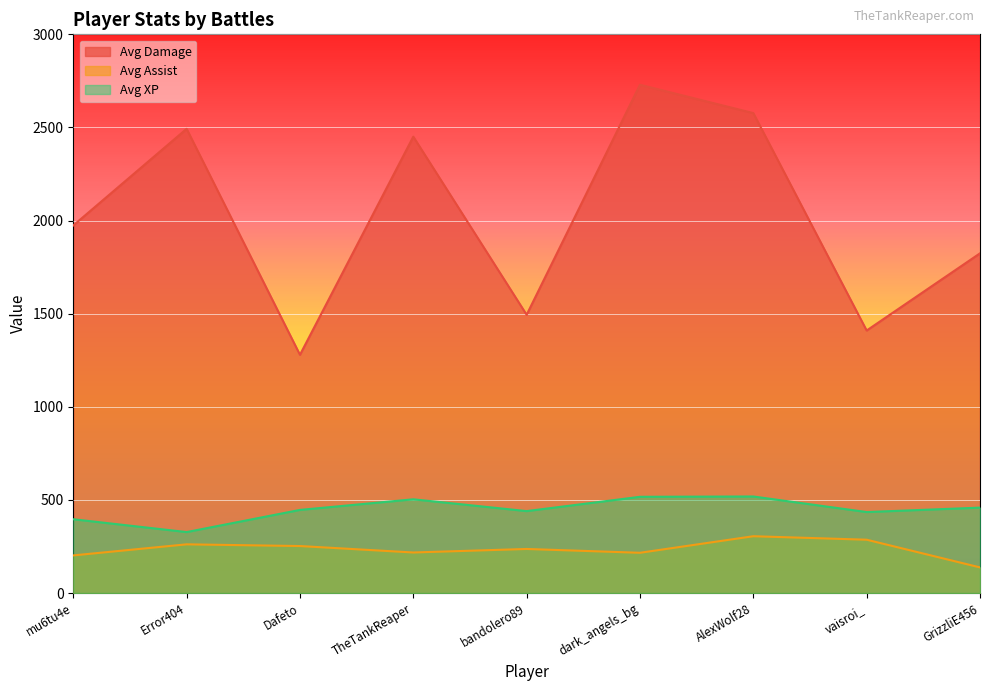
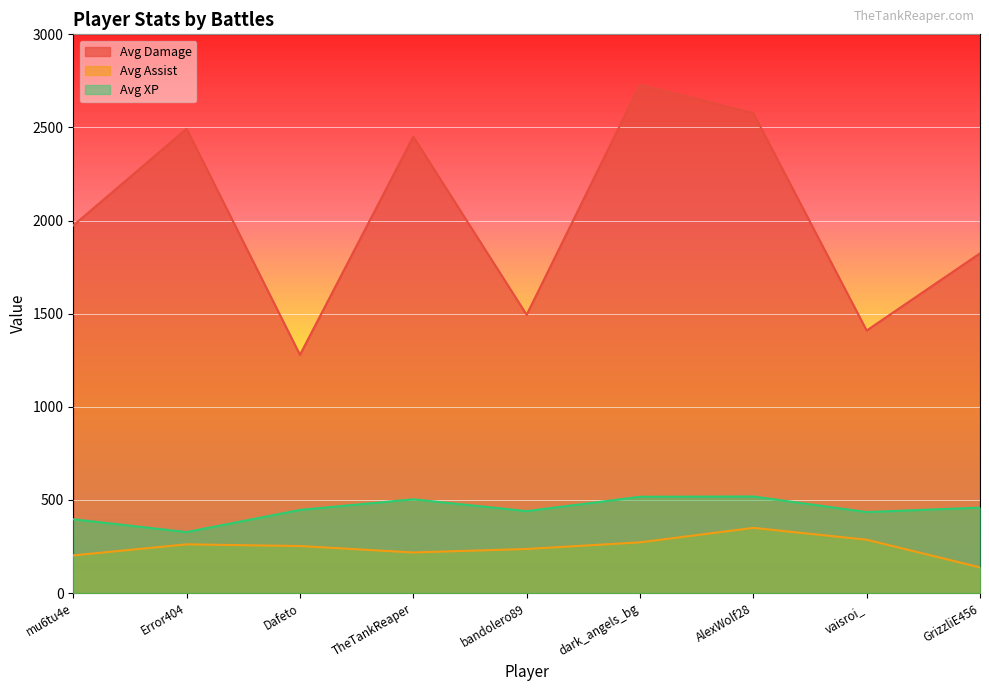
Avg Assist, dark_angels_bg: 220 -> 270
Avg Assist, AlexWolf28: 310 -> 350
